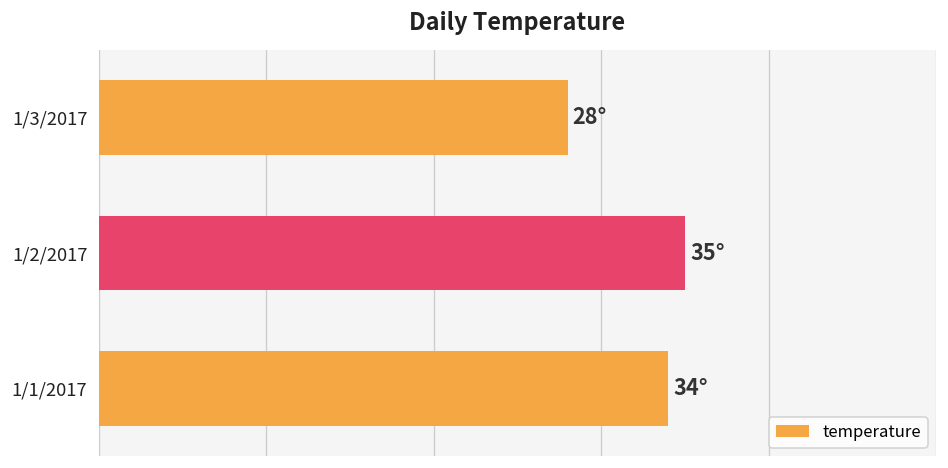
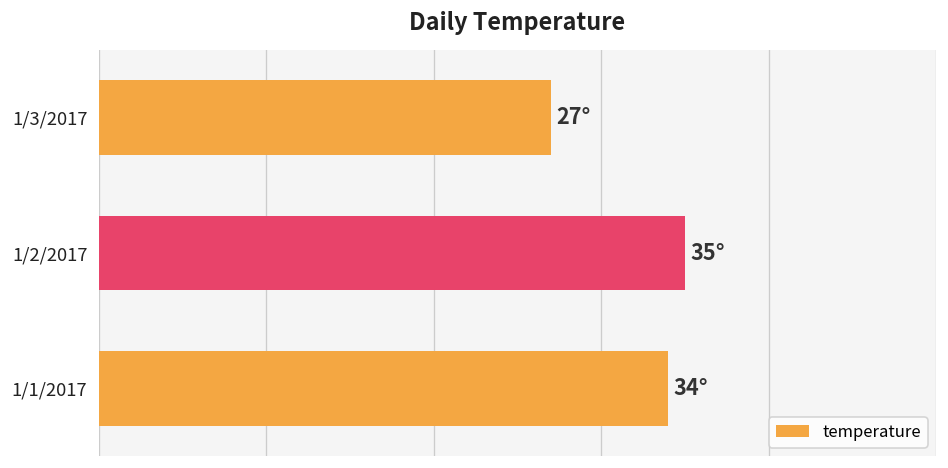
1/3/2017: 28° -> 27°
